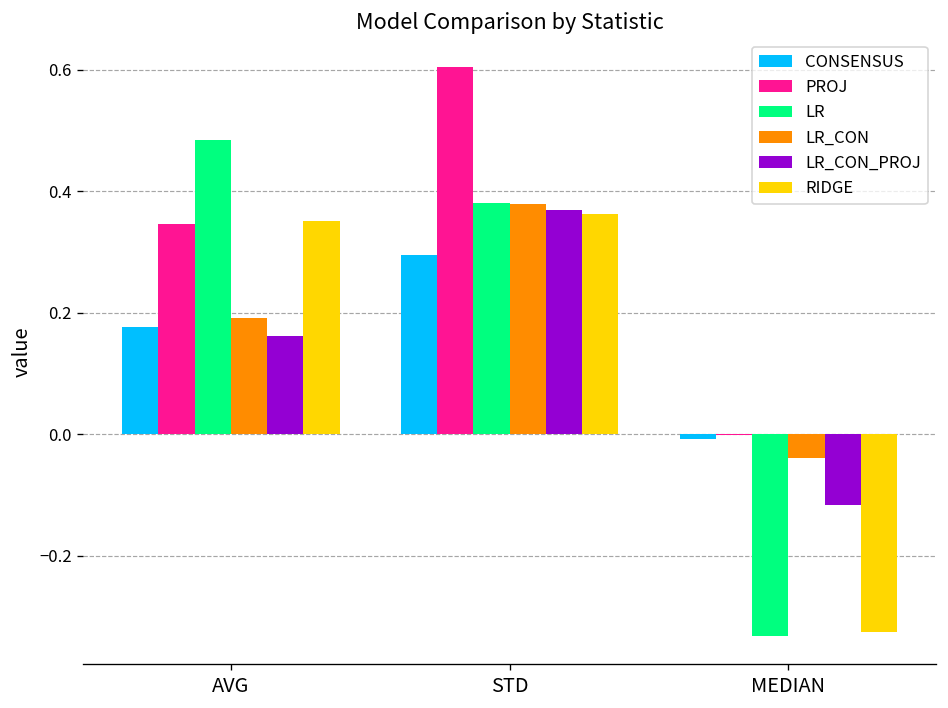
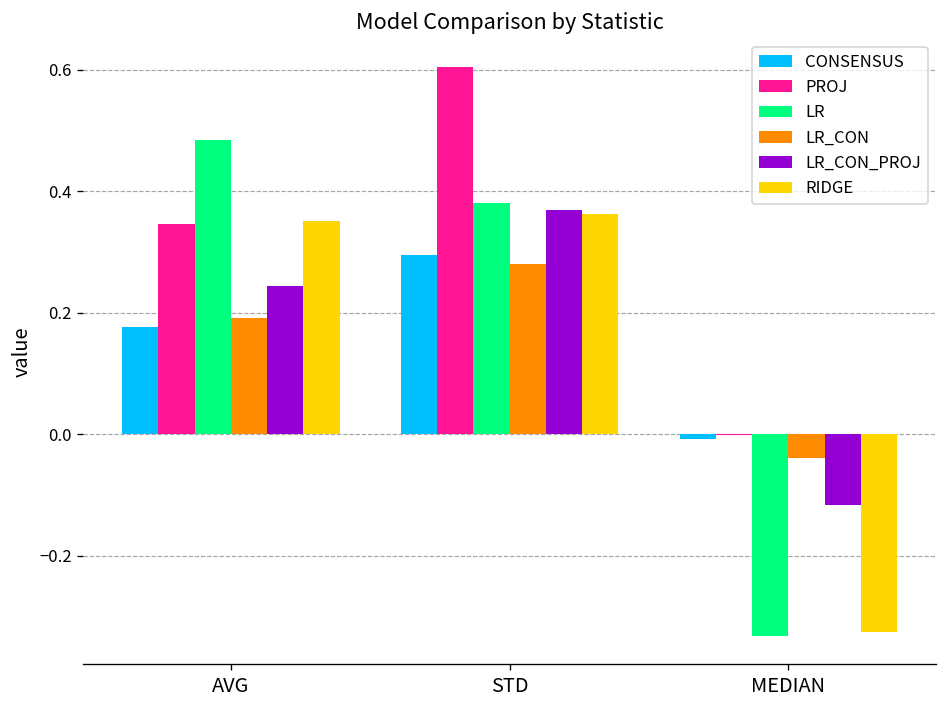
LR_CON_PROJ, AVG: 0.16 -> 0.24
LR_CON, STD: 0.38 -> 0.28
